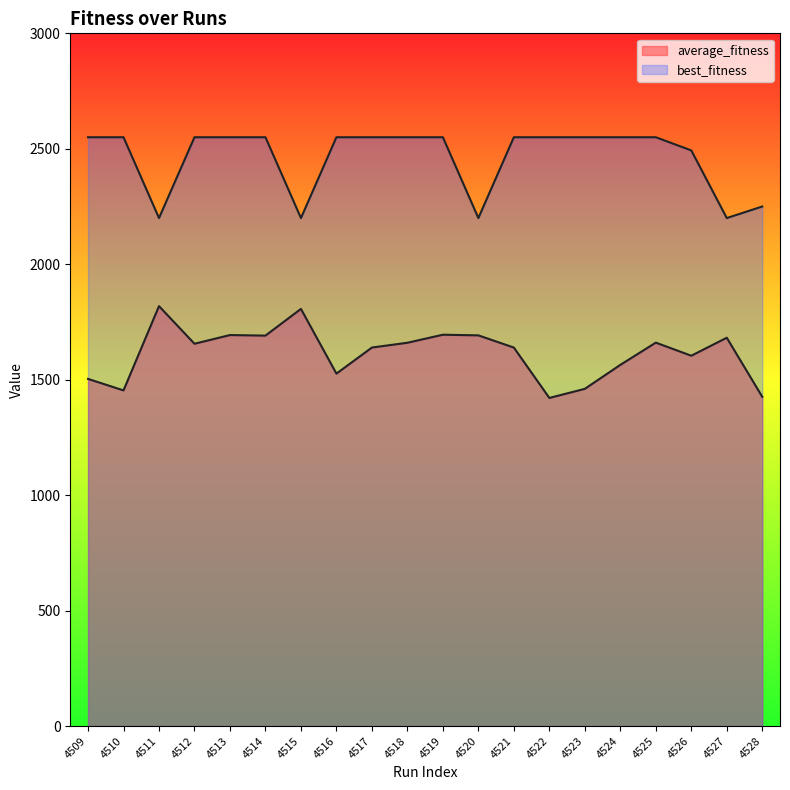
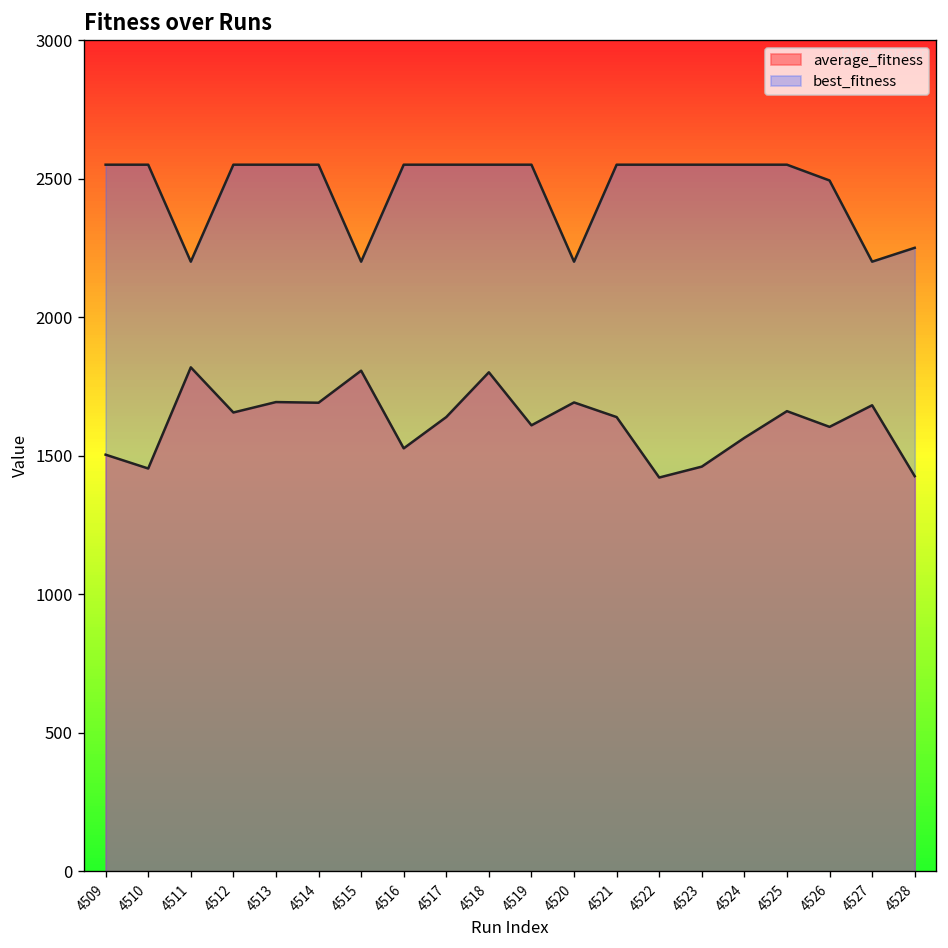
average_fitness, 4518: 1660 -> 1800
average_fitness, 4519: 1690 -> 1610
